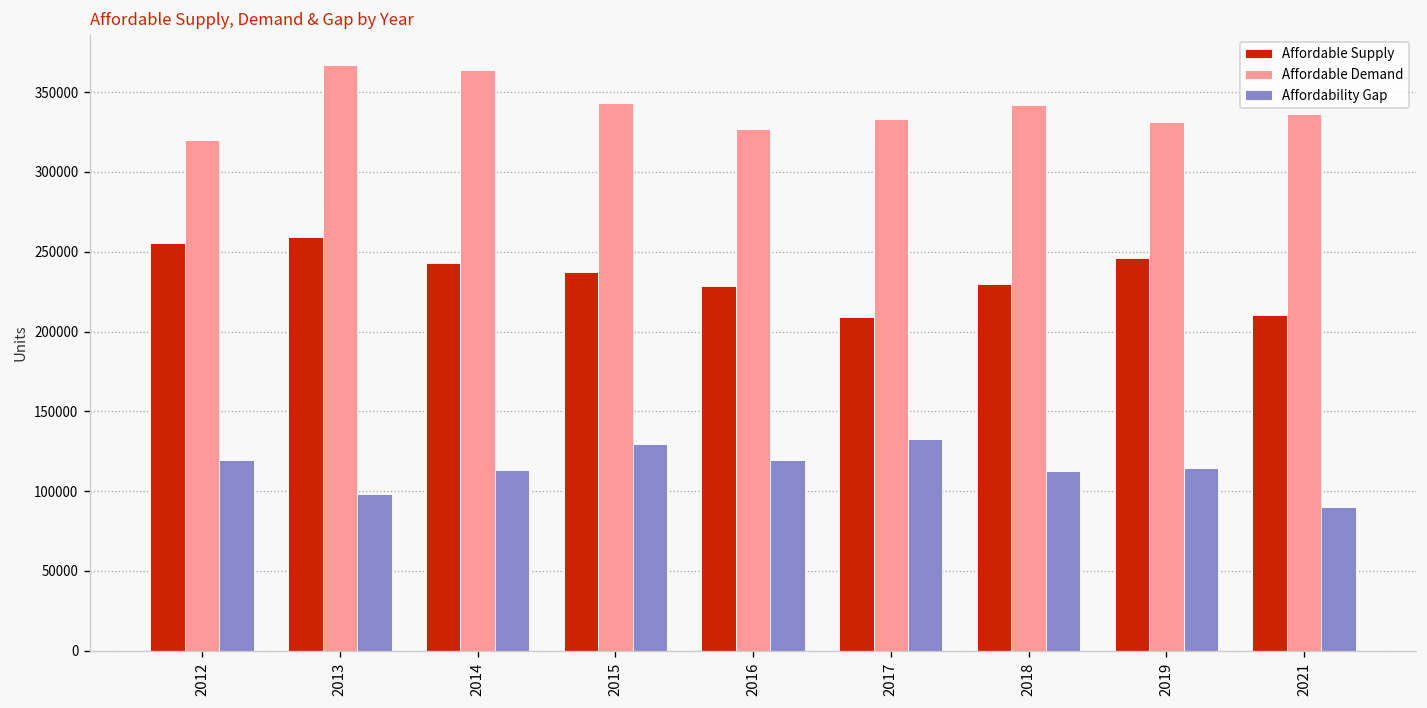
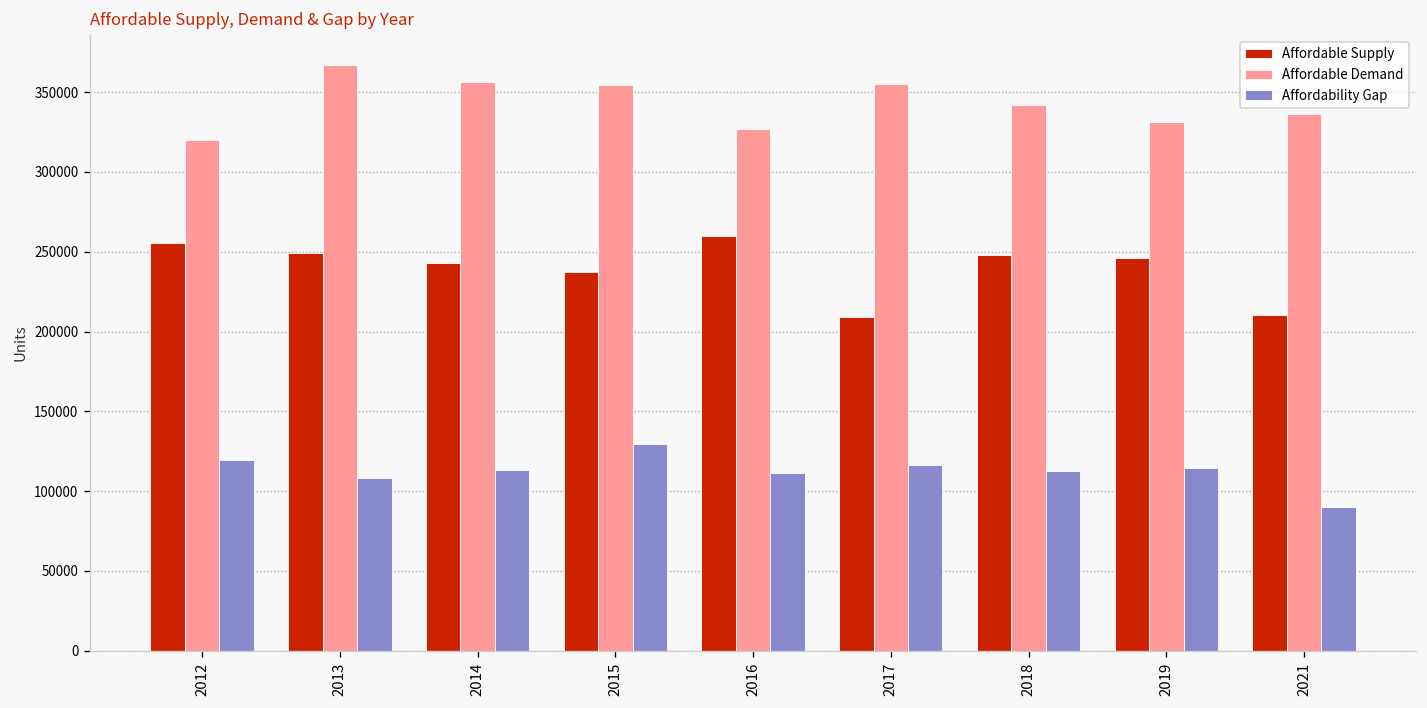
Affordable Supply, 2013: 259000 -> 249000
Affordability Gap, 2013: 98000 -> 108000
Affordable Demand, 2014: 364000 -> 356000
Affordable Demand, 2015: 343000 -> 355000
Affordable Supply, 2016: 229000 -> 260000
Affordability Gap, 2016: 119000 -> 112000
Affordable Demand, 2017: 333000 -> 355000
Affordability Gap, 2017: 133000 -> 116000
Affordable Supply, 2018: 230000 -> 248000
